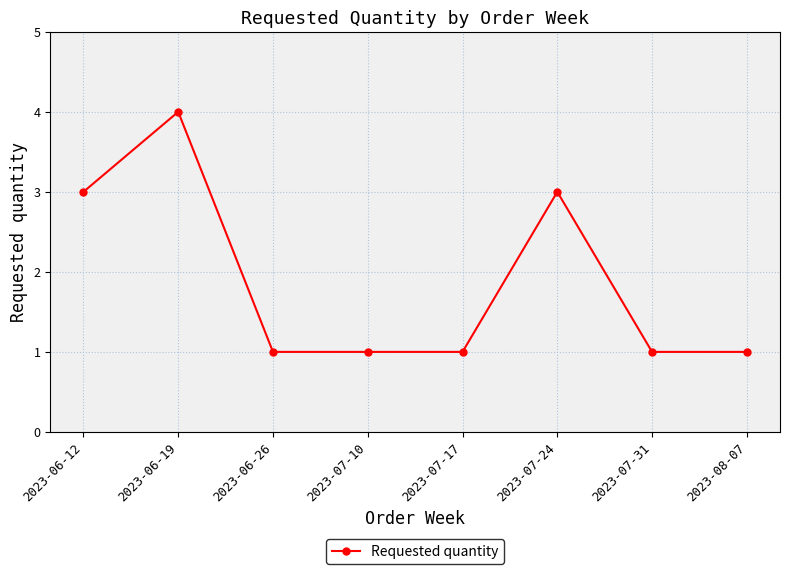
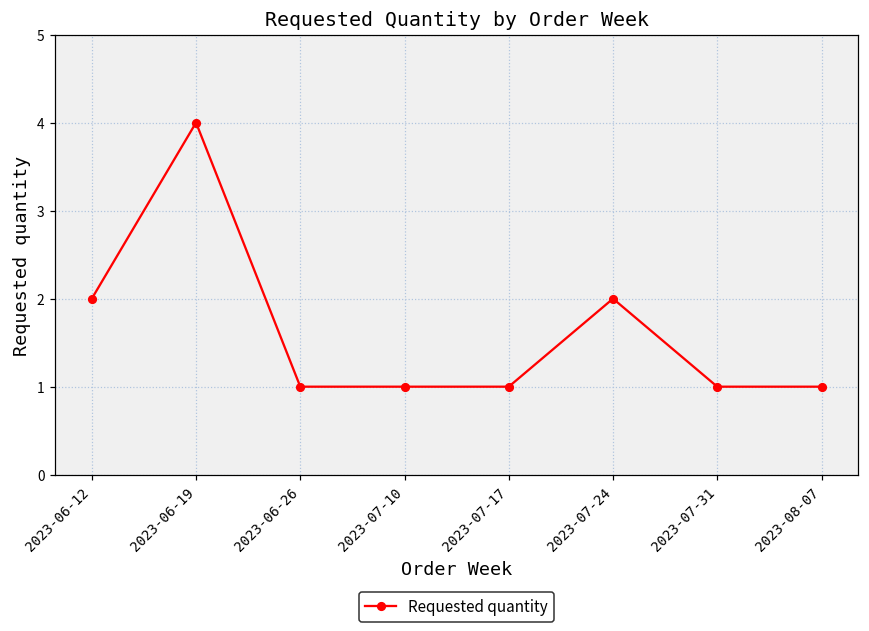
2023-06-12: 3 -> 2
2023-07-24: 3 -> 2
